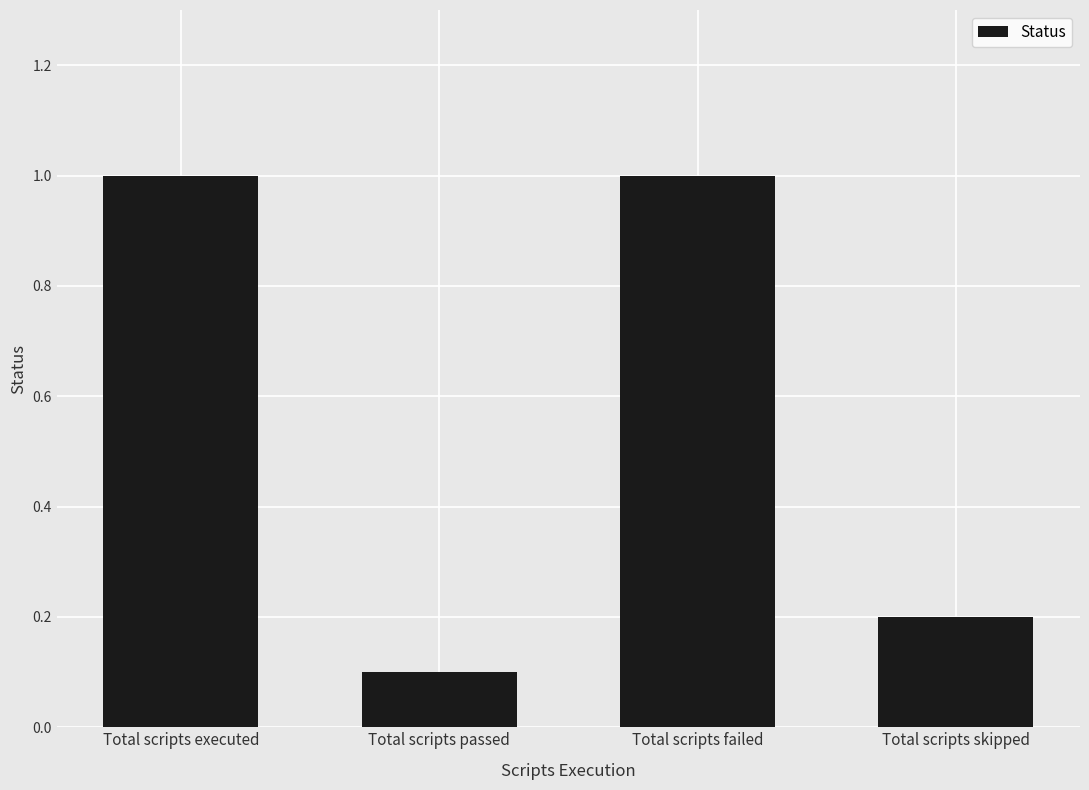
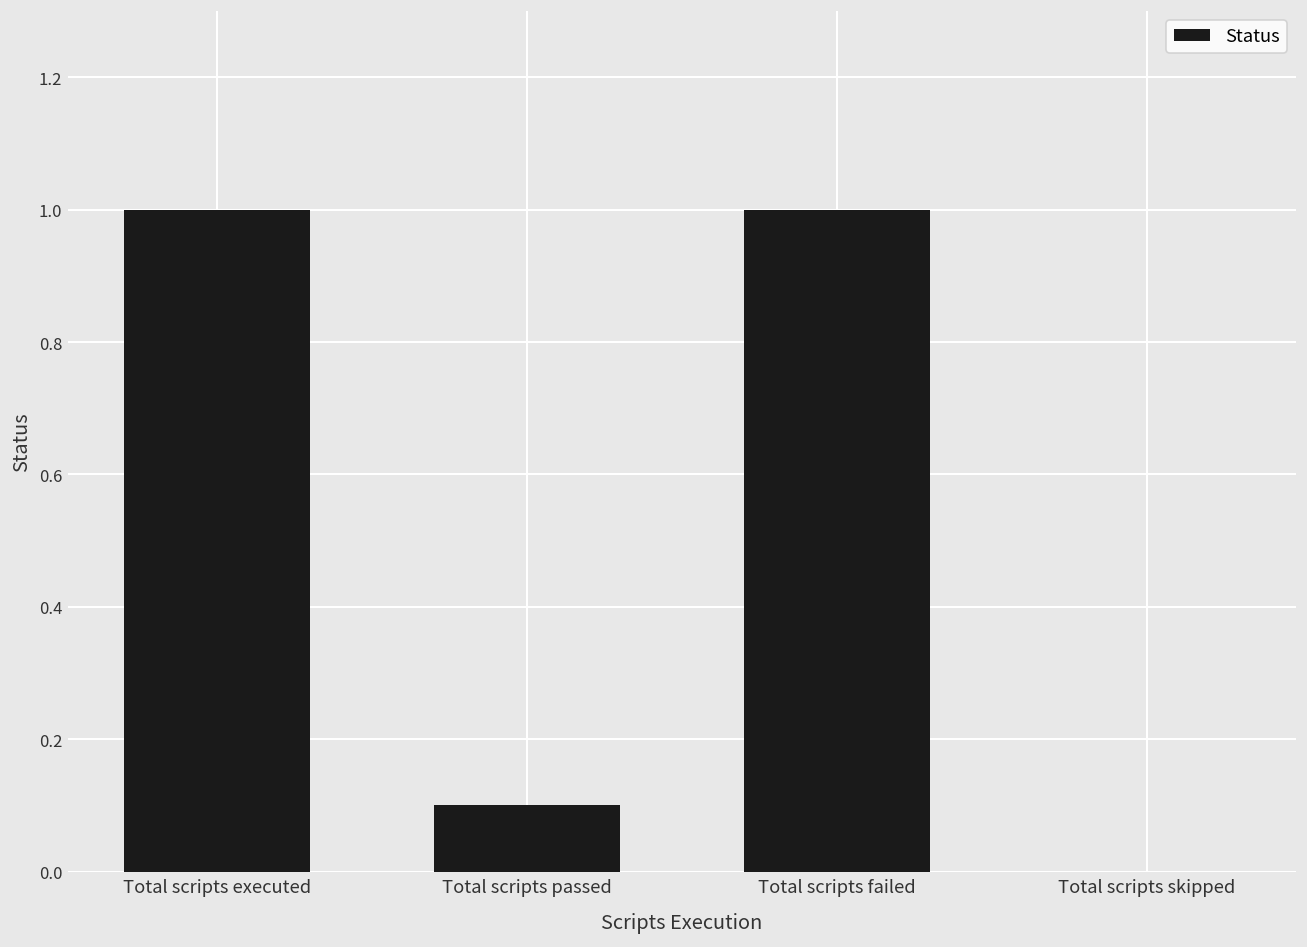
Total scripts skipped: 0.2 -> 0.0
